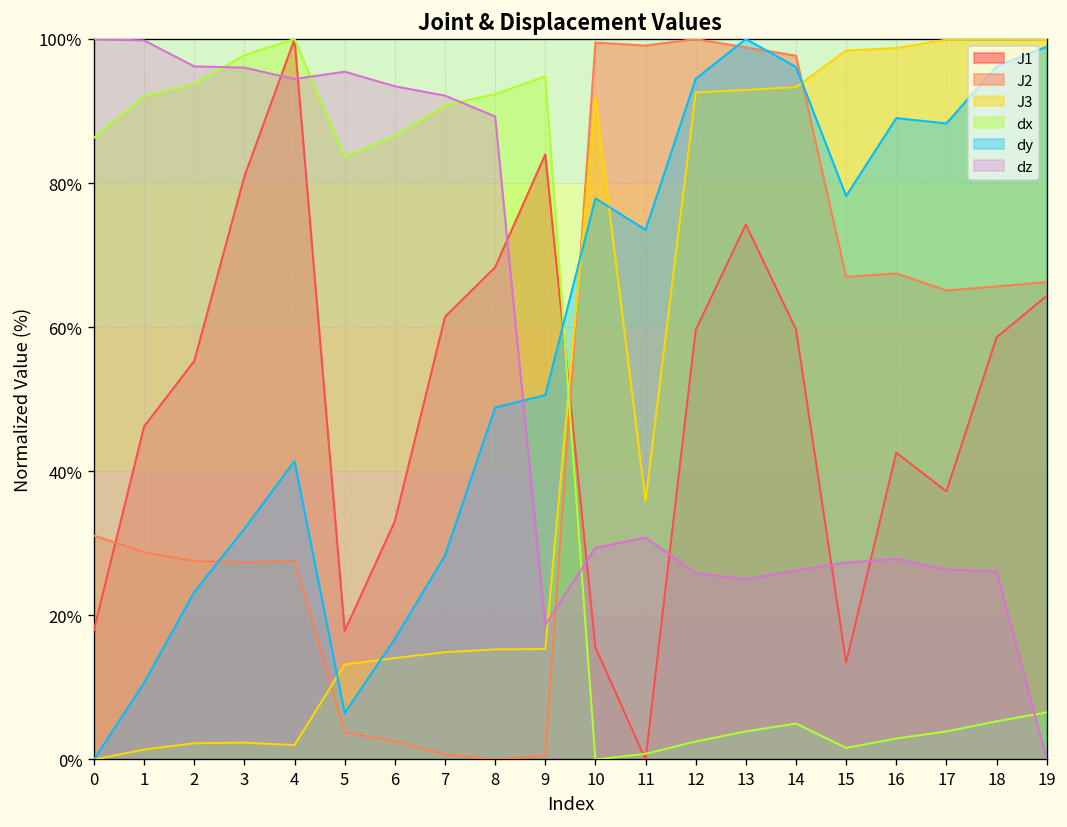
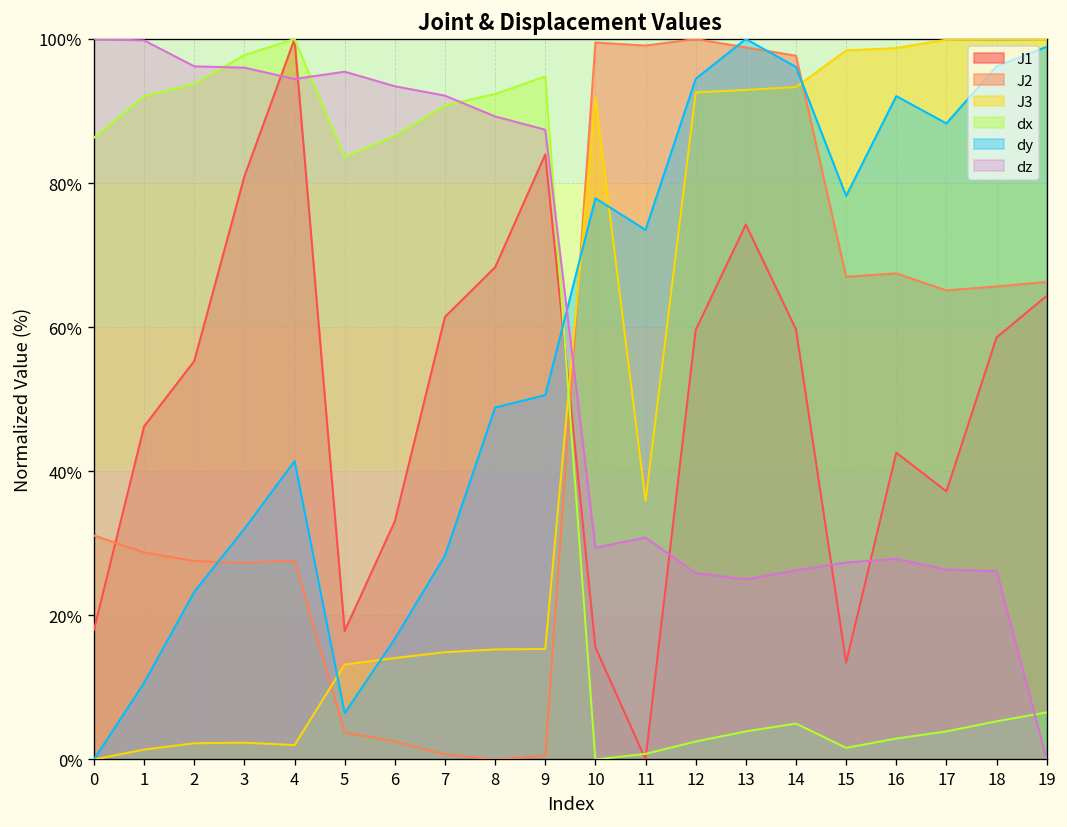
dz, 9: 19% -> 87%
dy, 16: 89% -> 92%
